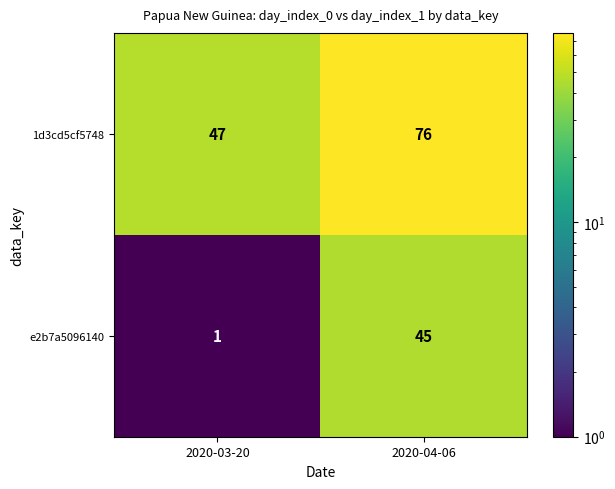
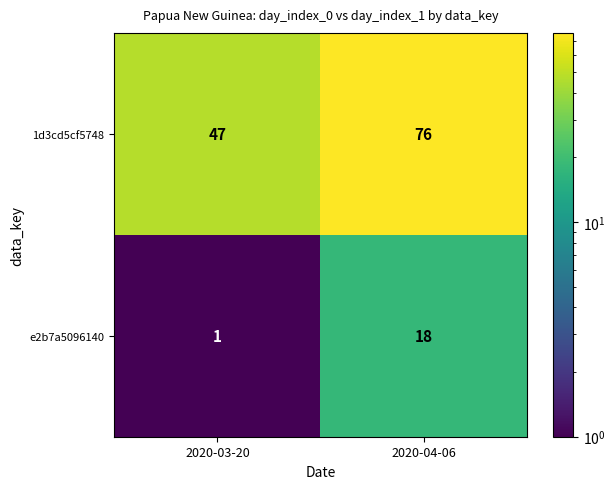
e2b7a5096140, 2020-04-06: 45 -> 18
